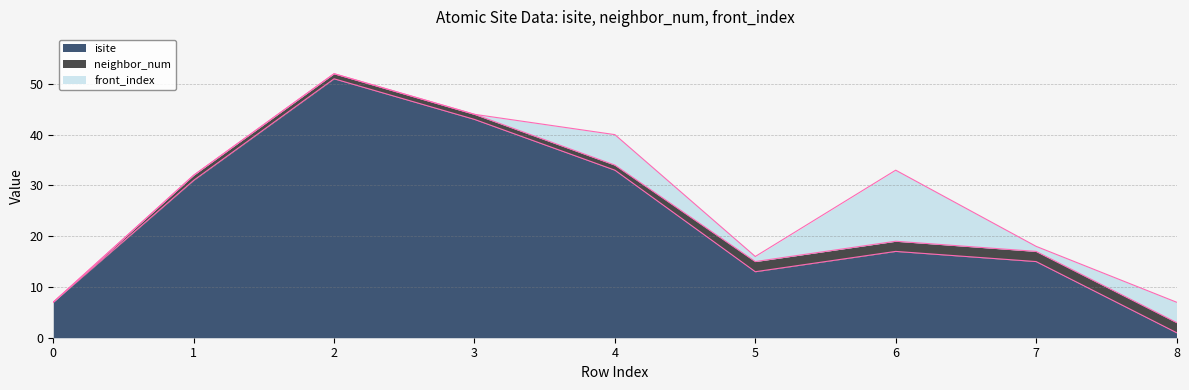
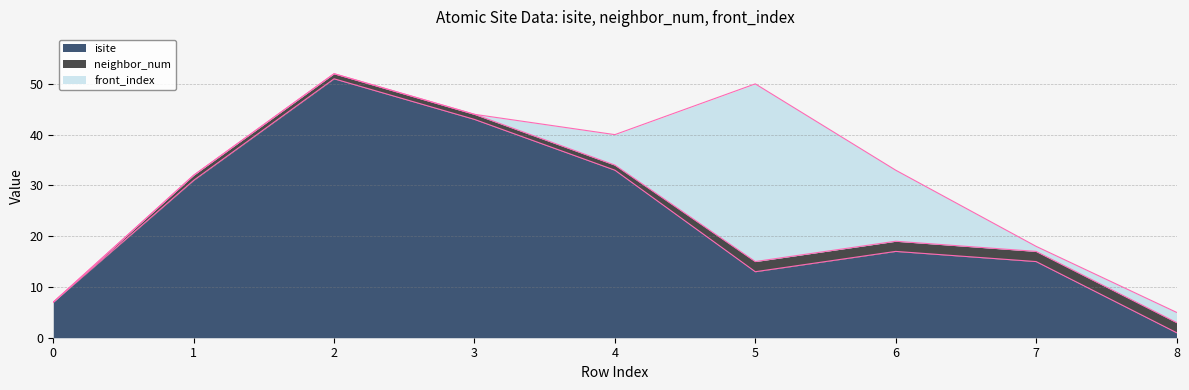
front_index, 5: 1 -> 35
front_index, 8: 4 -> 2
